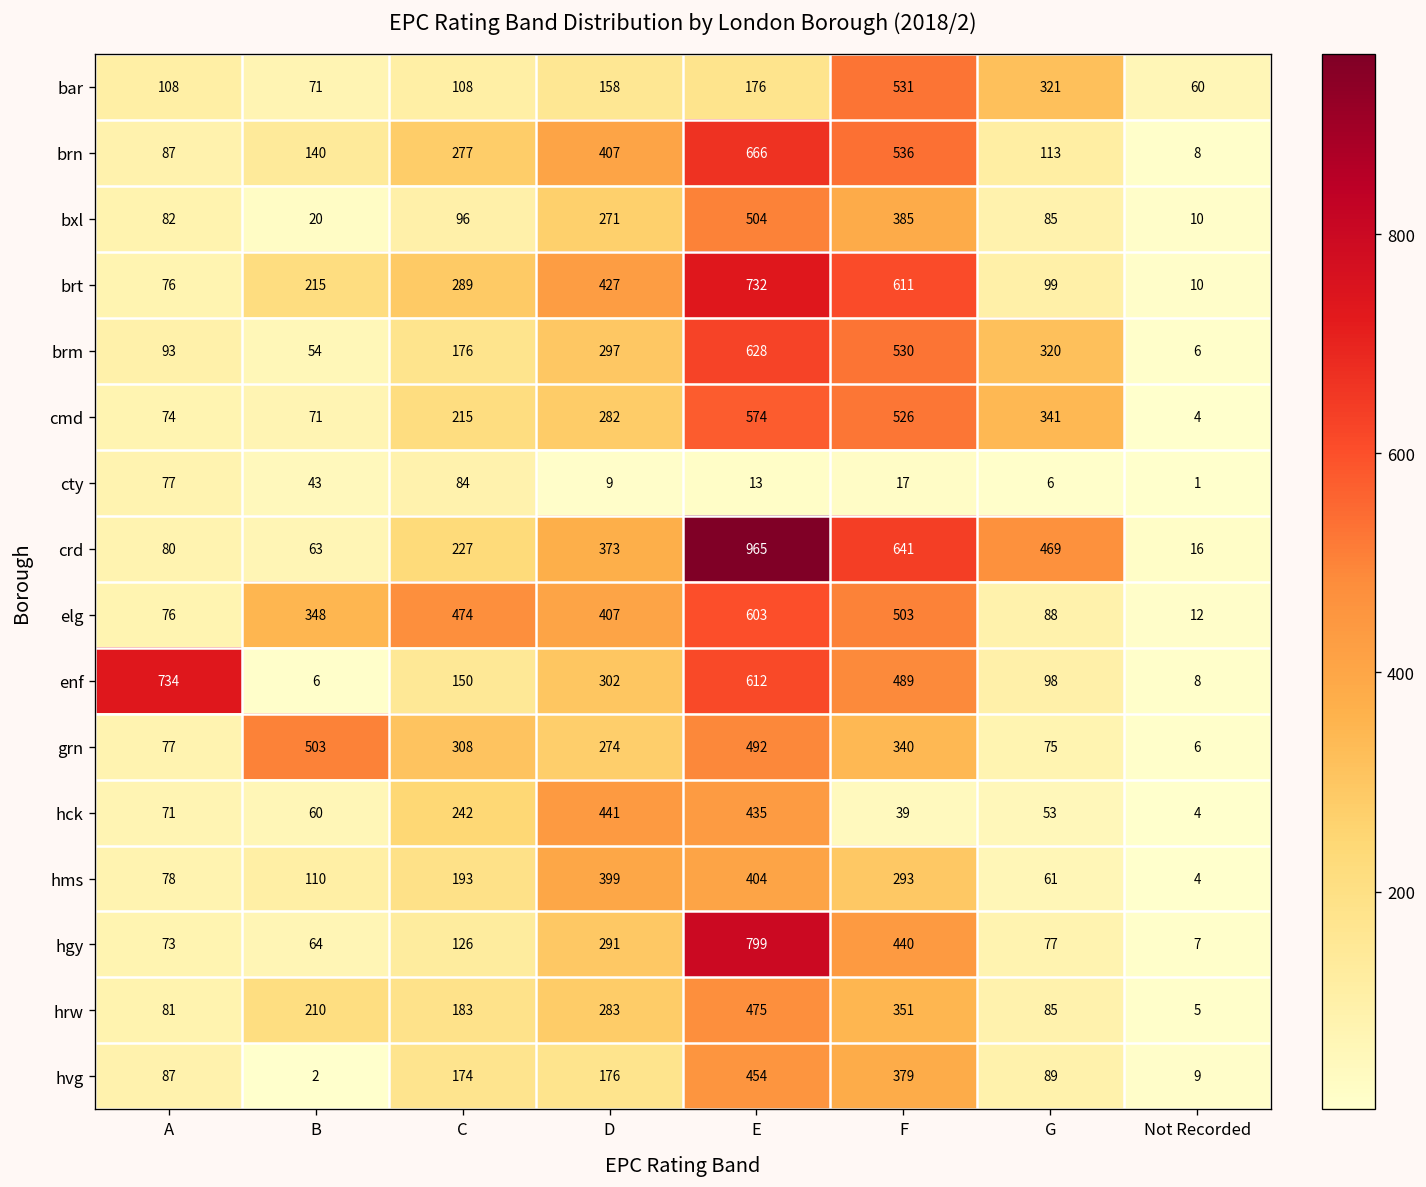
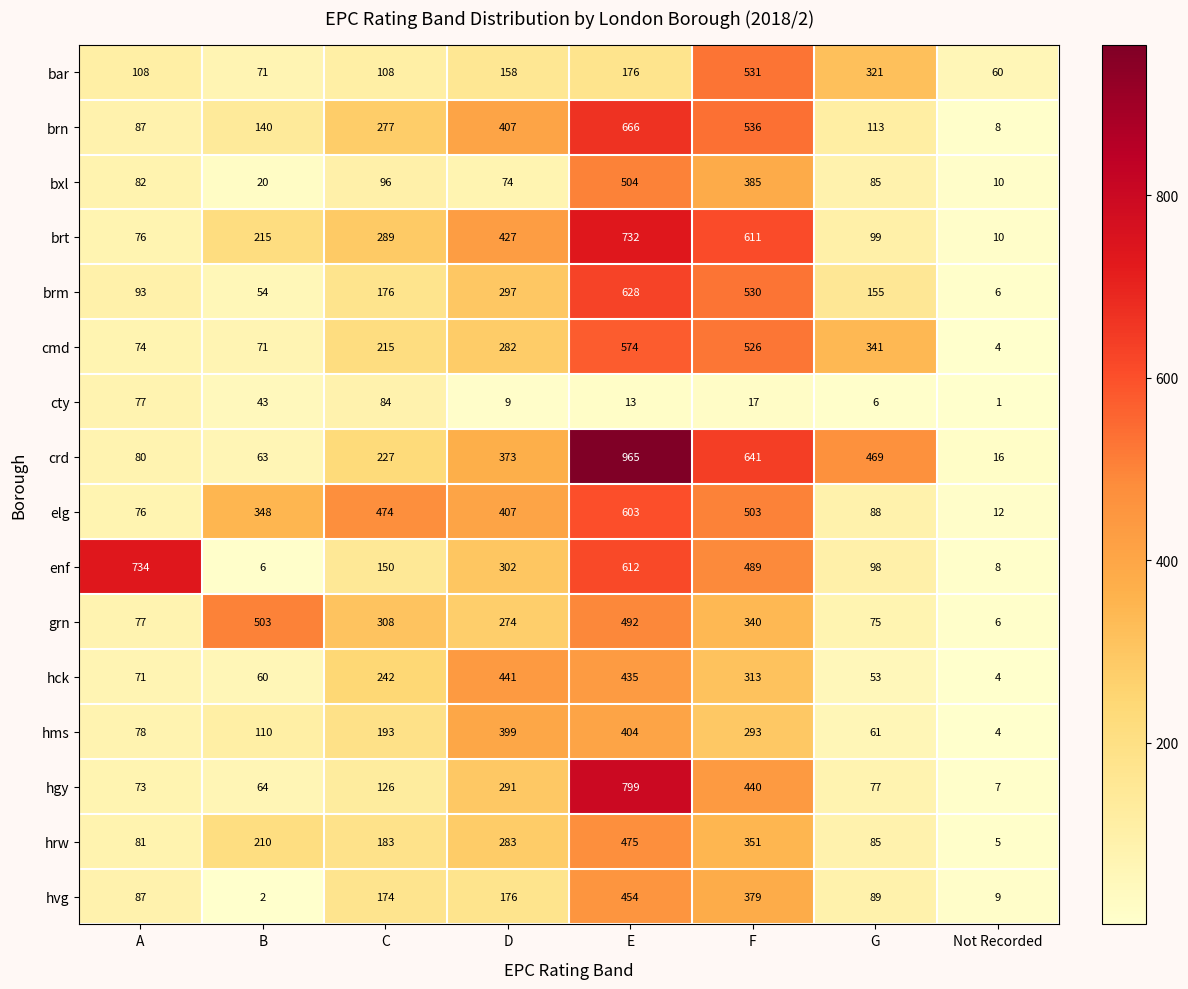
bxl, D: 271 -> 74
brm, G: 320 -> 155
hck, F: 39 -> 313
